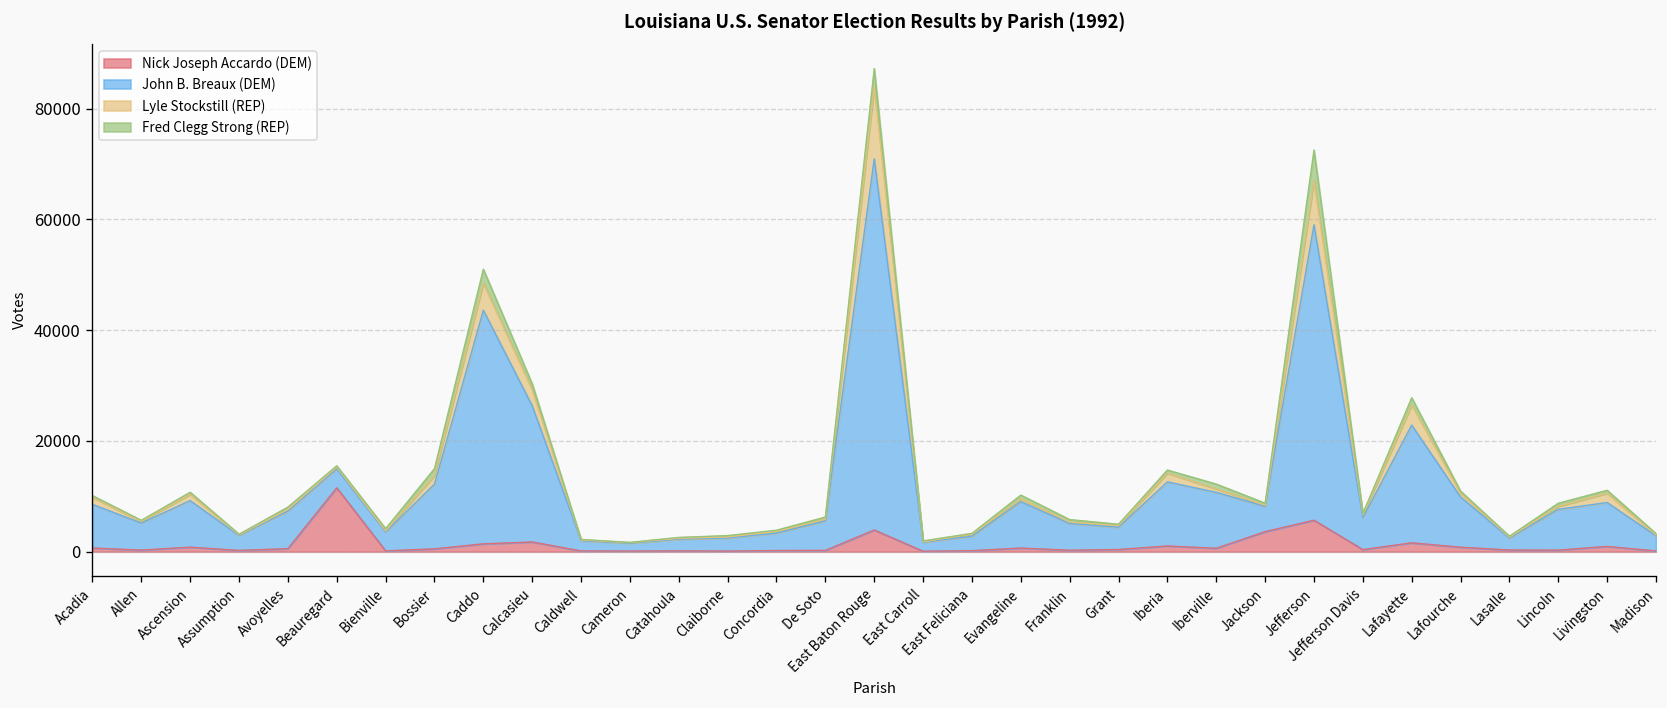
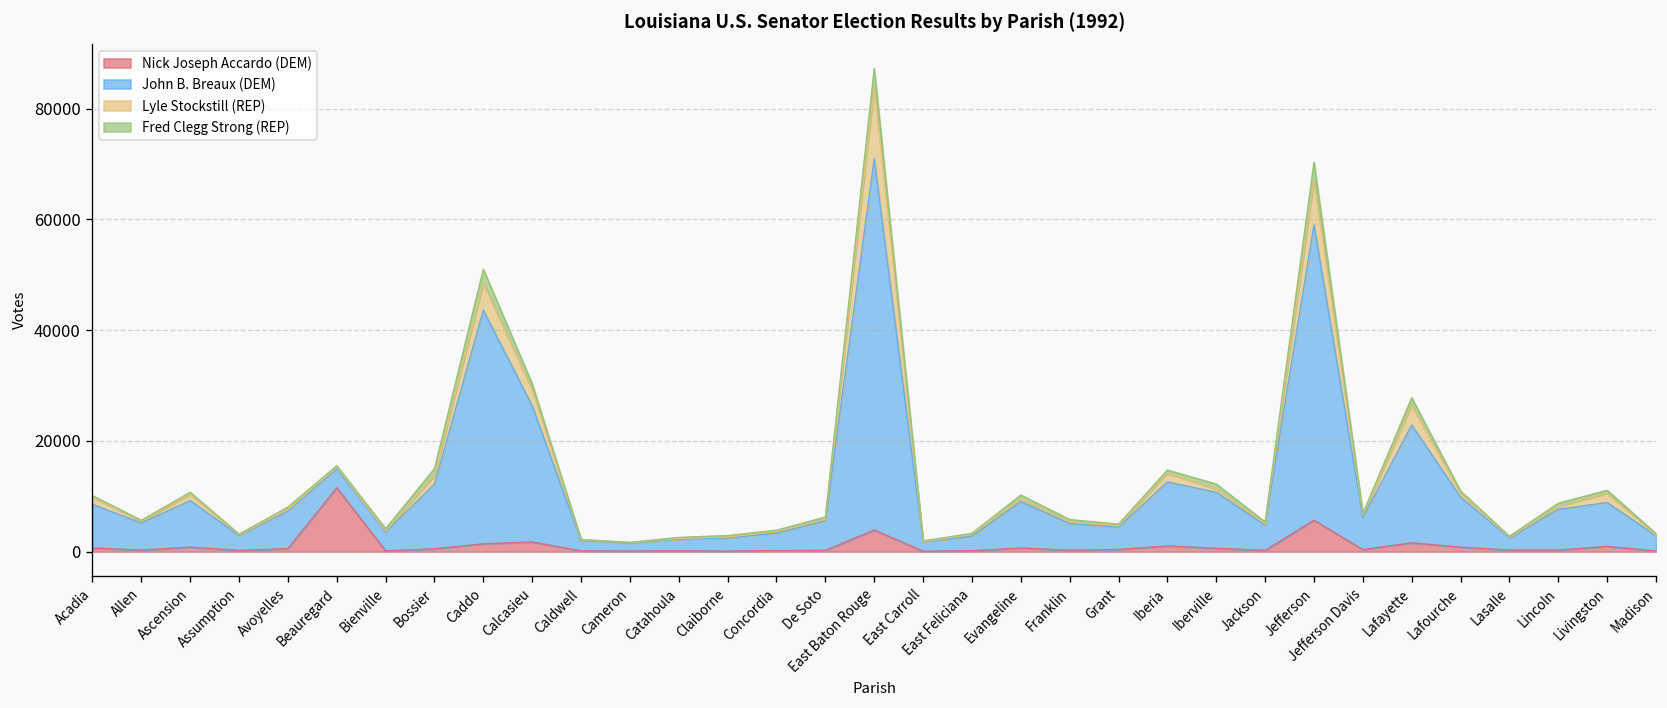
Nick Joseph Accardo (DEM), Jackson: 4000 -> 0
Fred Clegg Strong (REP), Jefferson: 5000 -> 3000
